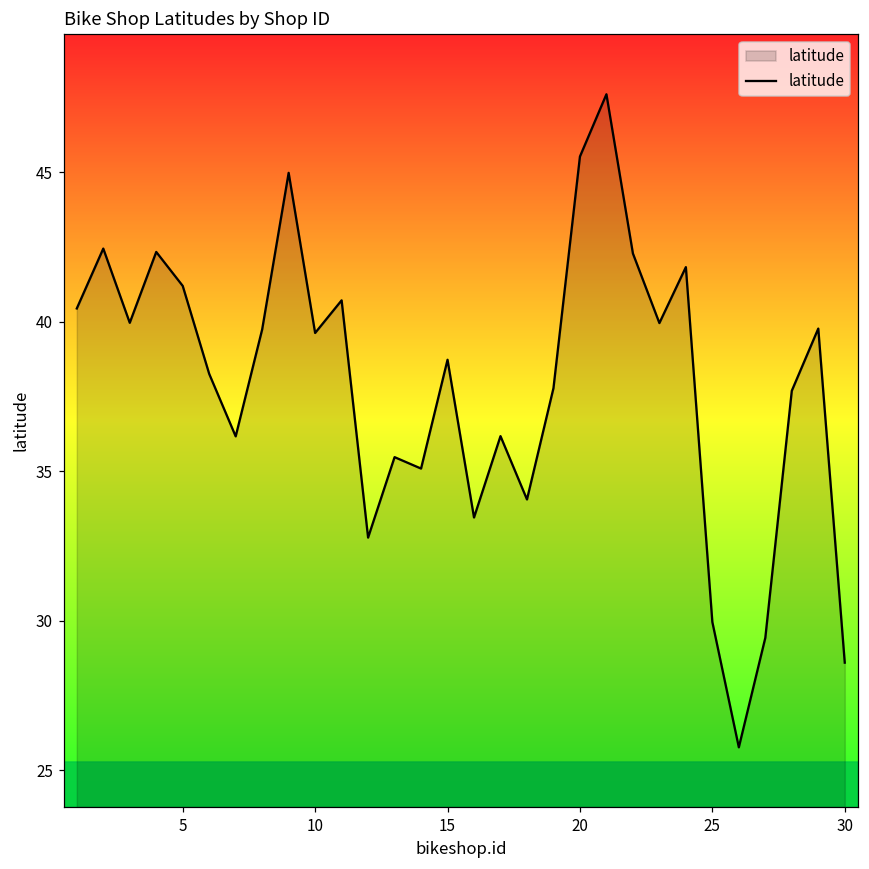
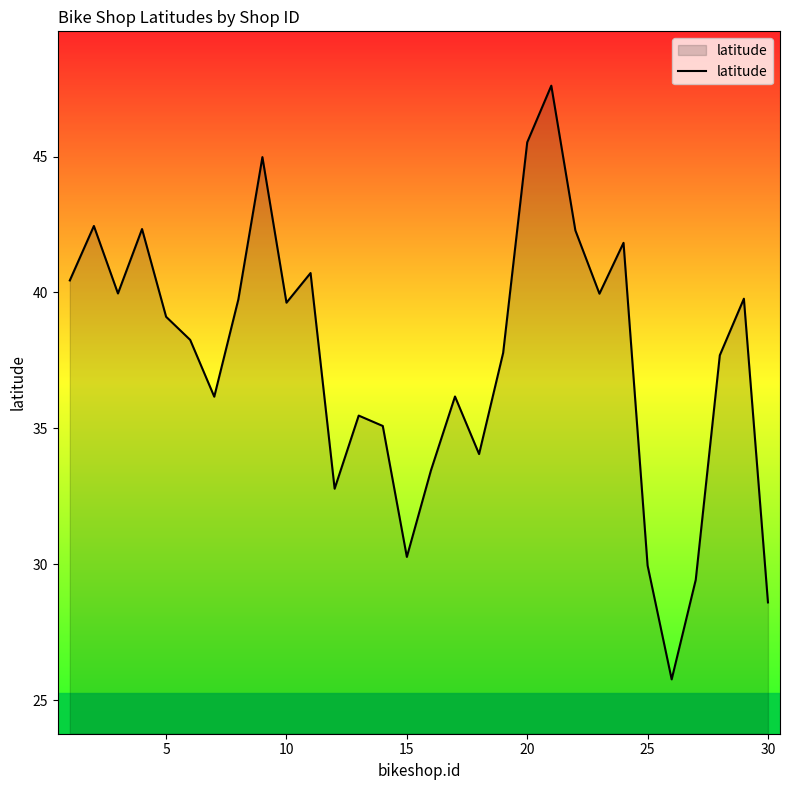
5: 41.2 -> 39.1
15: 38.7 -> 30.3
